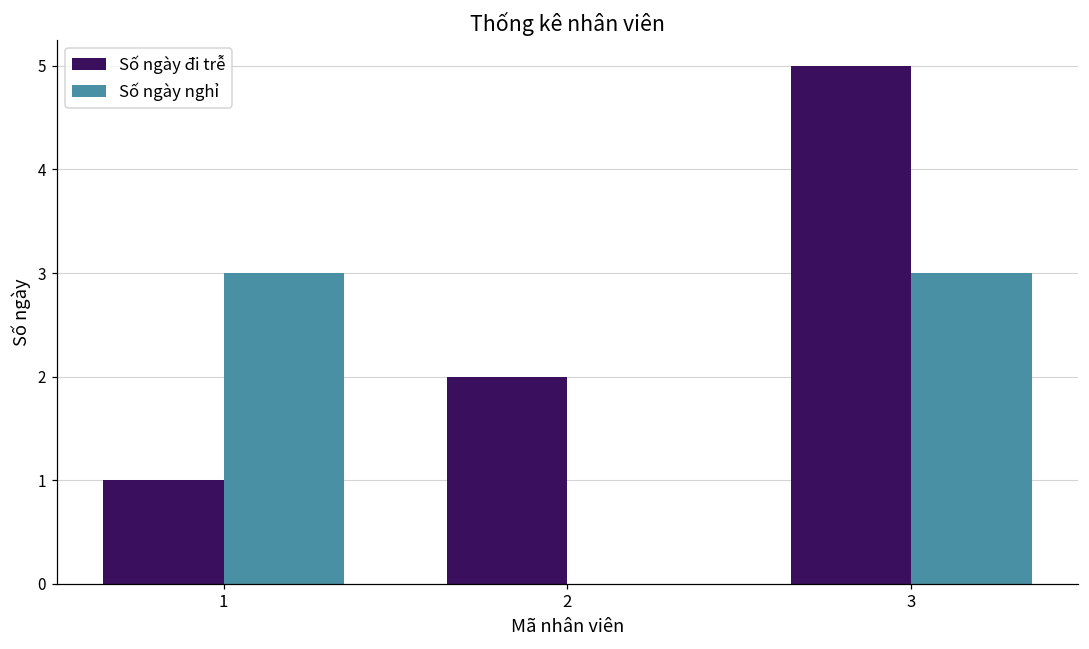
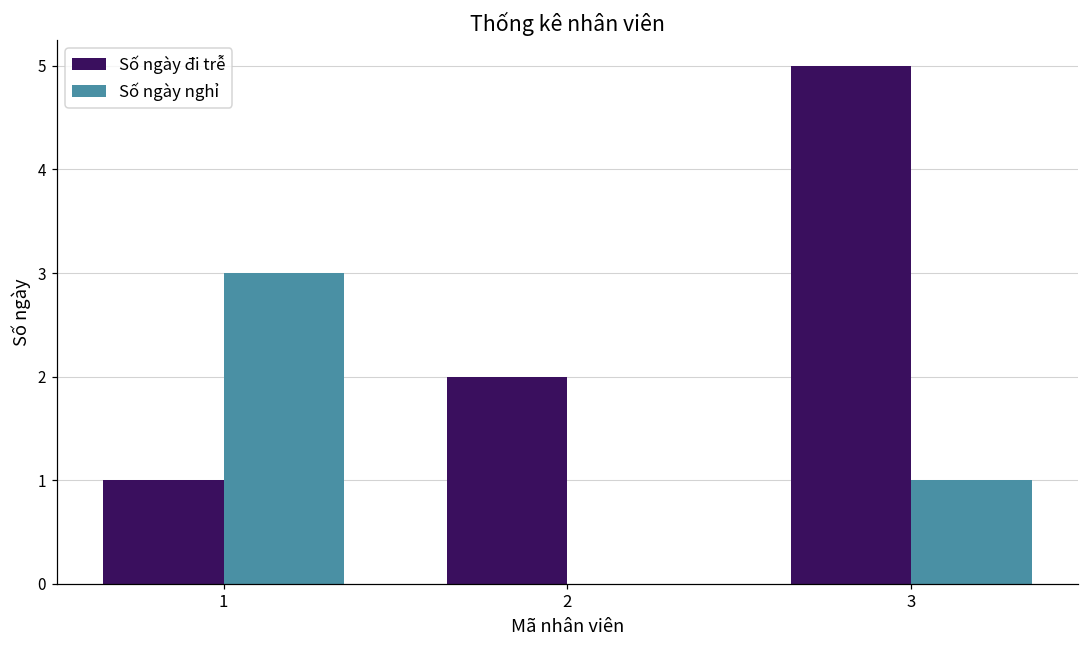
Số ngày nghỉ, 3: 3 -> 1
